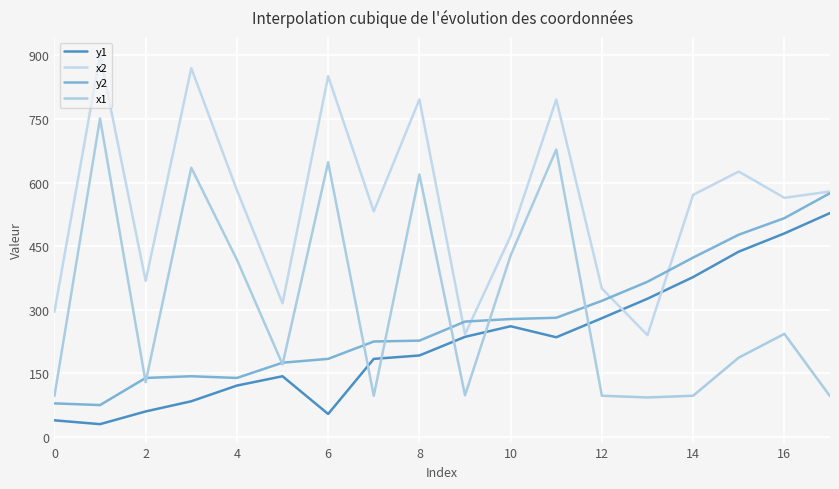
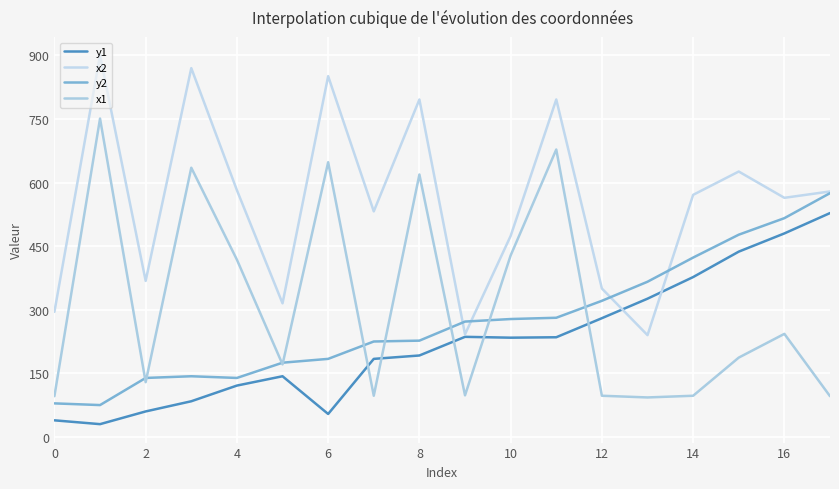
y1, 10: 260 -> 230
